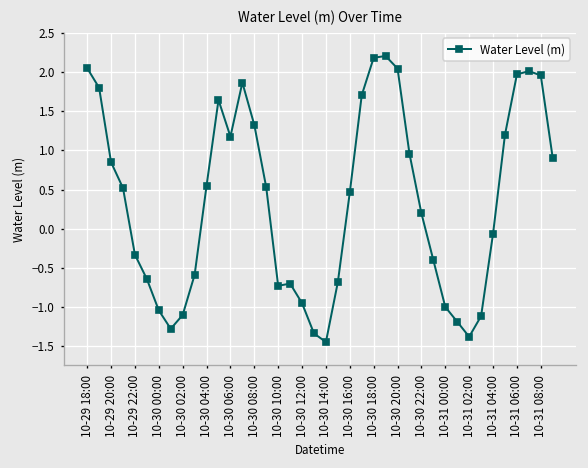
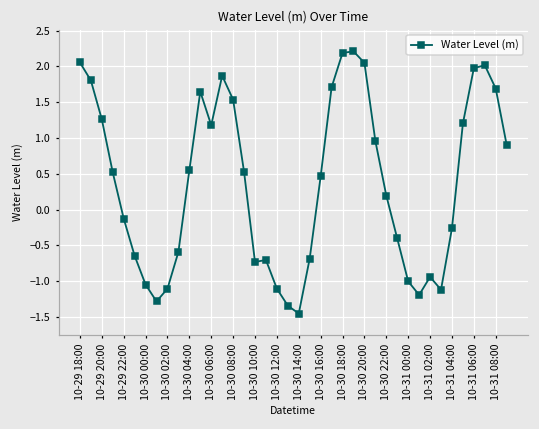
10-29 20:00: 0.8 -> 1.3
10-29 22:00: -0.3 -> -0.1
10-30 08:00: 1.3 -> 1.5
10-30 12:00: -1.0 -> -1.1
10-31 02:00: -1.4 -> -0.9
10-31 04:00: -0.1 -> -0.3
10-31 08:00: 2.0 -> 1.7
